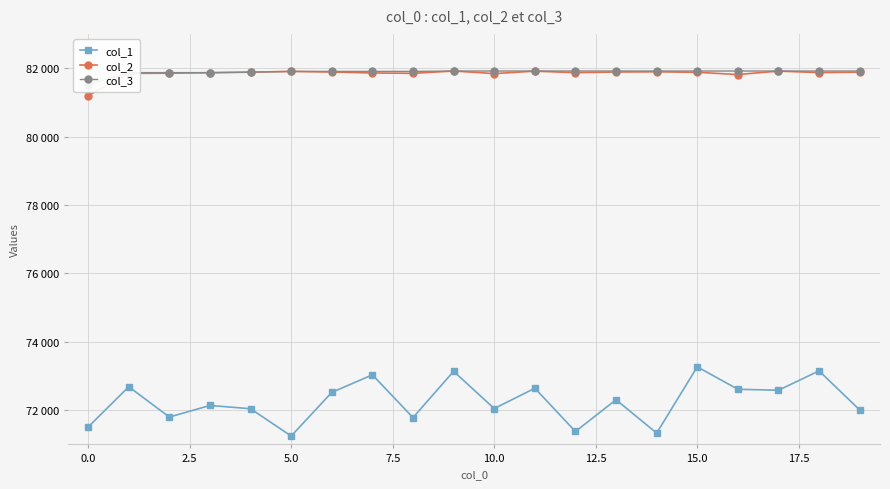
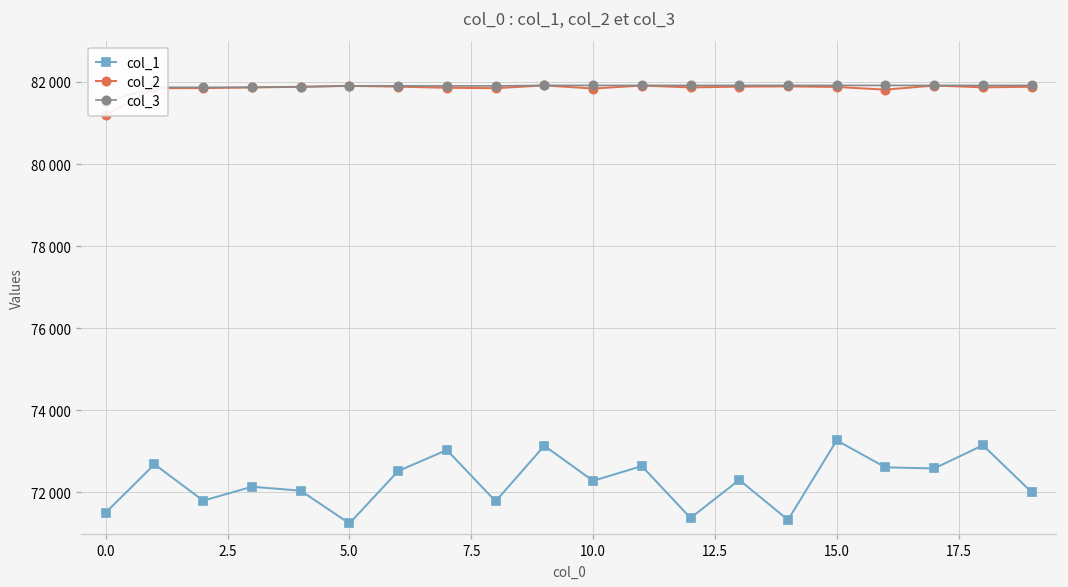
col_1, 10.0: 72000 -> 72300
